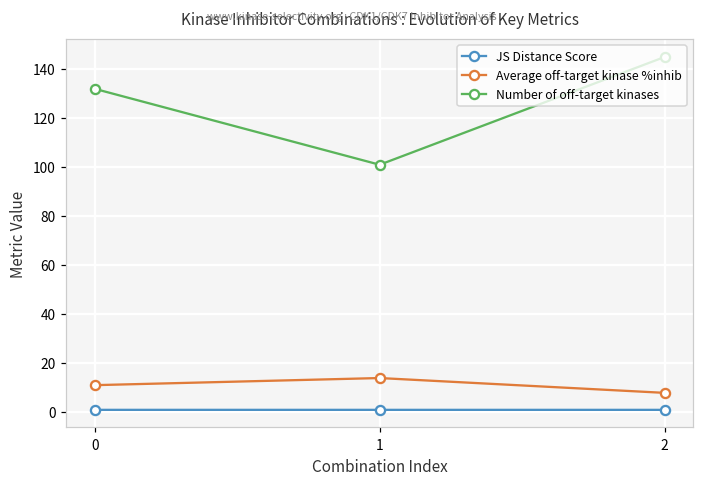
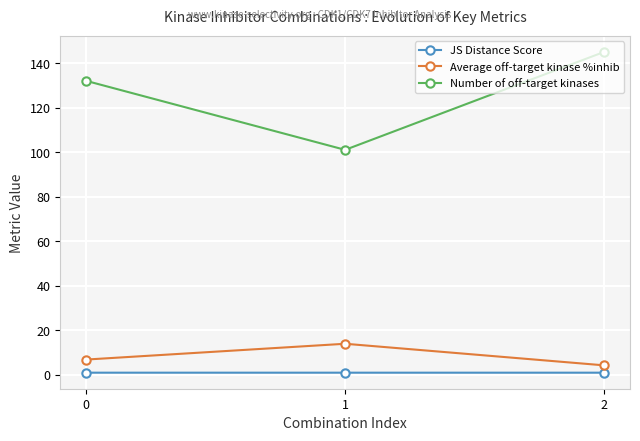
Average off-target kinase %inhib, 0: 11 -> 7
Average off-target kinase %inhib, 2: 8 -> 4
